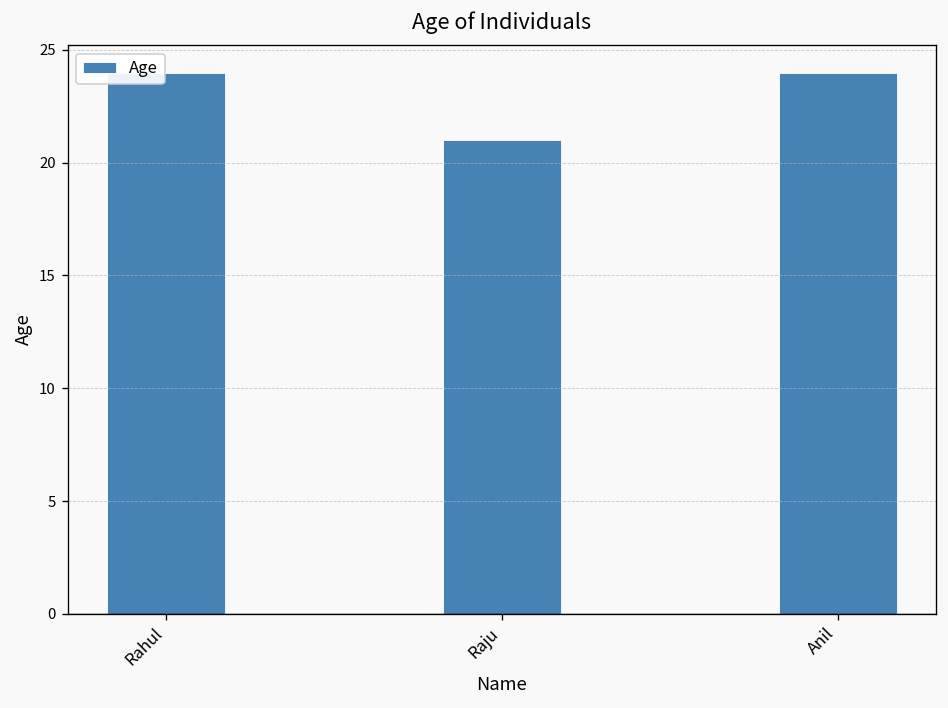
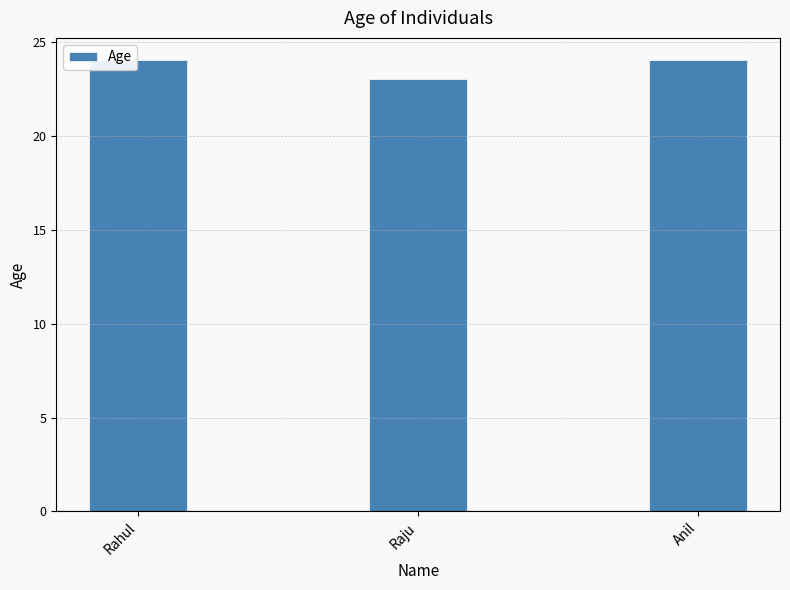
Raju: 21 -> 23
